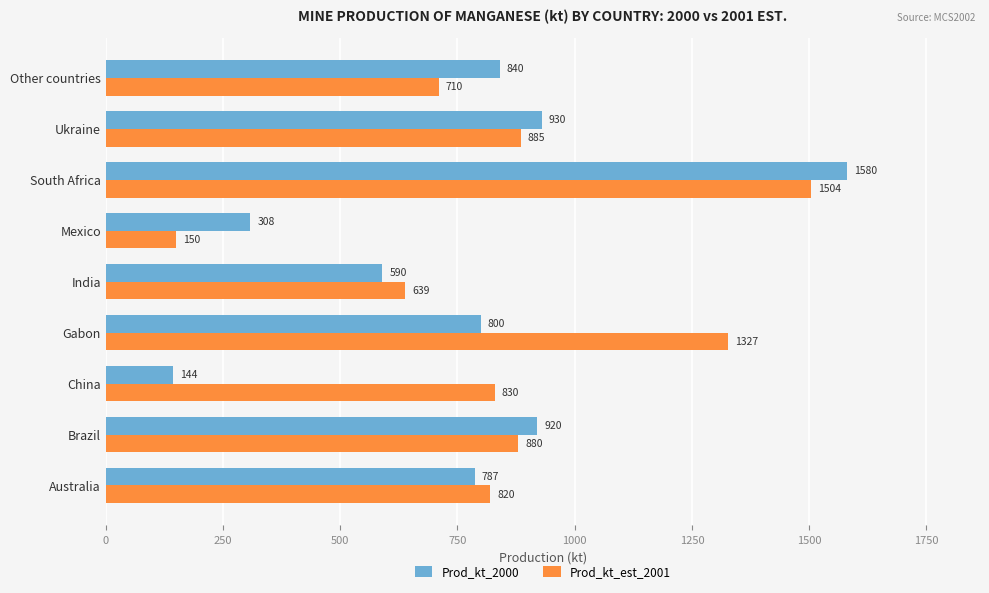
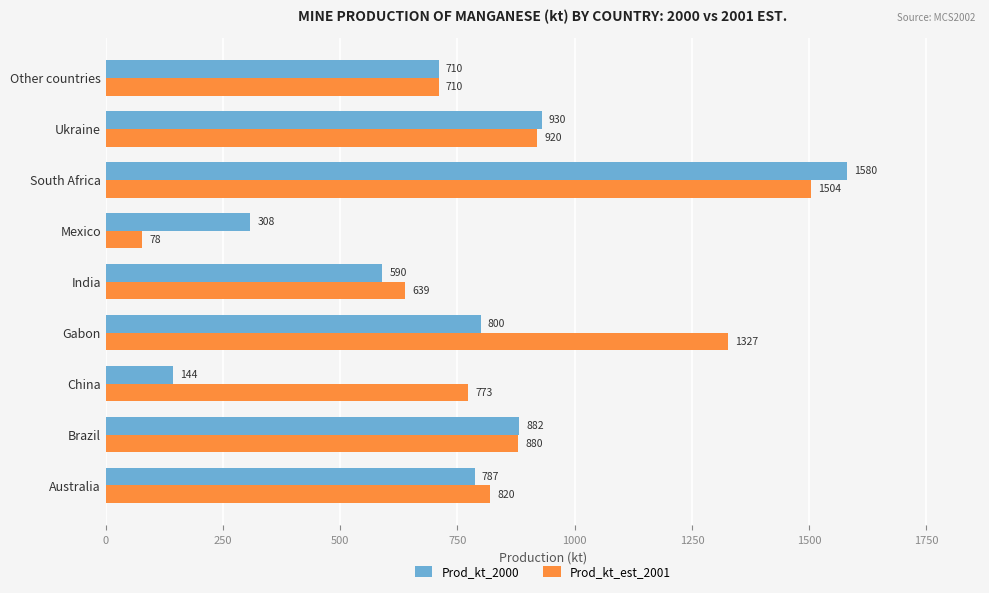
Prod_kt_2000, Other countries: 840 -> 710
Prod_kt_est_2001, Ukraine: 885 -> 920
Prod_kt_est_2001, Mexico: 150 -> 78
Prod_kt_est_2001, China: 830 -> 773
Prod_kt_2000, Brazil: 920 -> 882
